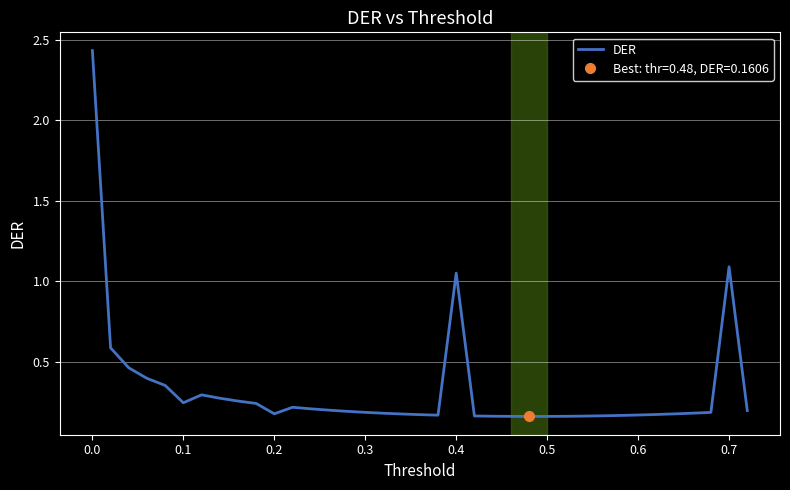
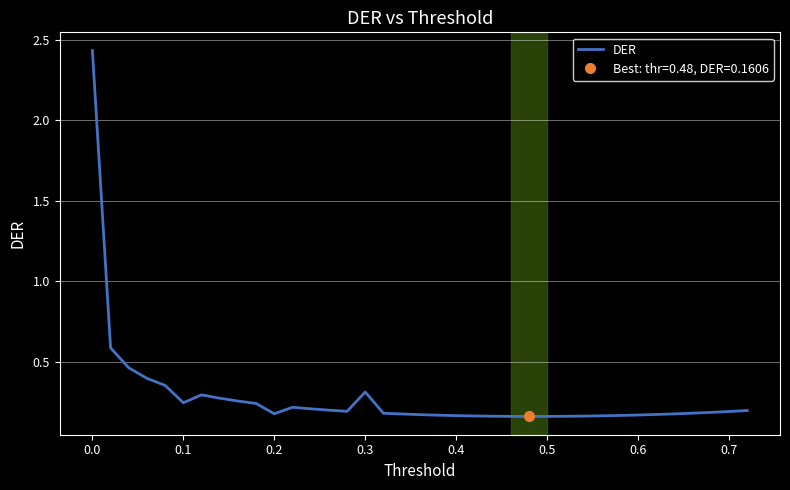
DER, 0.3: 0.19 -> 0.31
DER, 0.4: 1.05 -> 0.17
DER, 0.7: 1.09 -> 0.19
